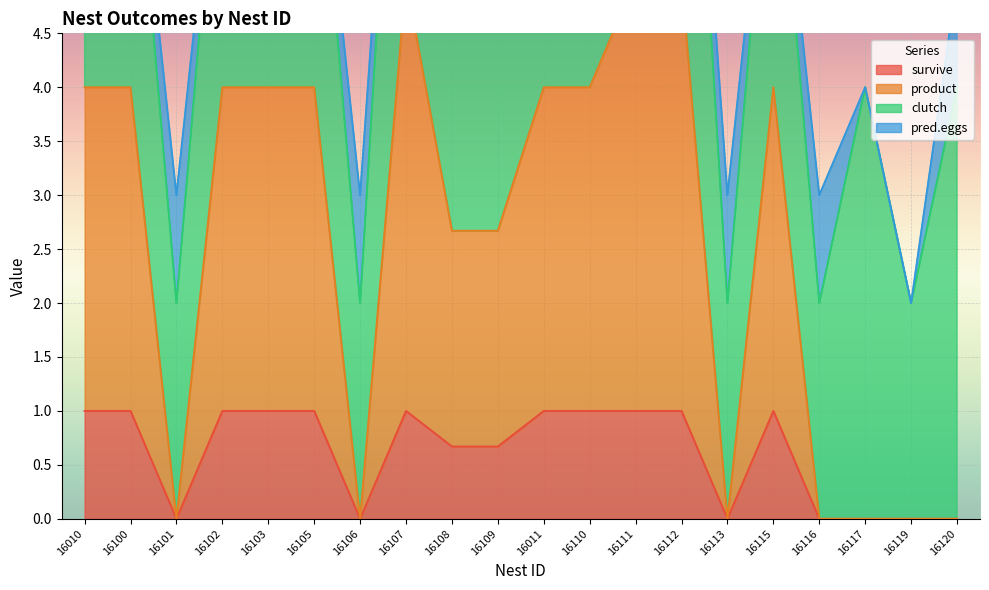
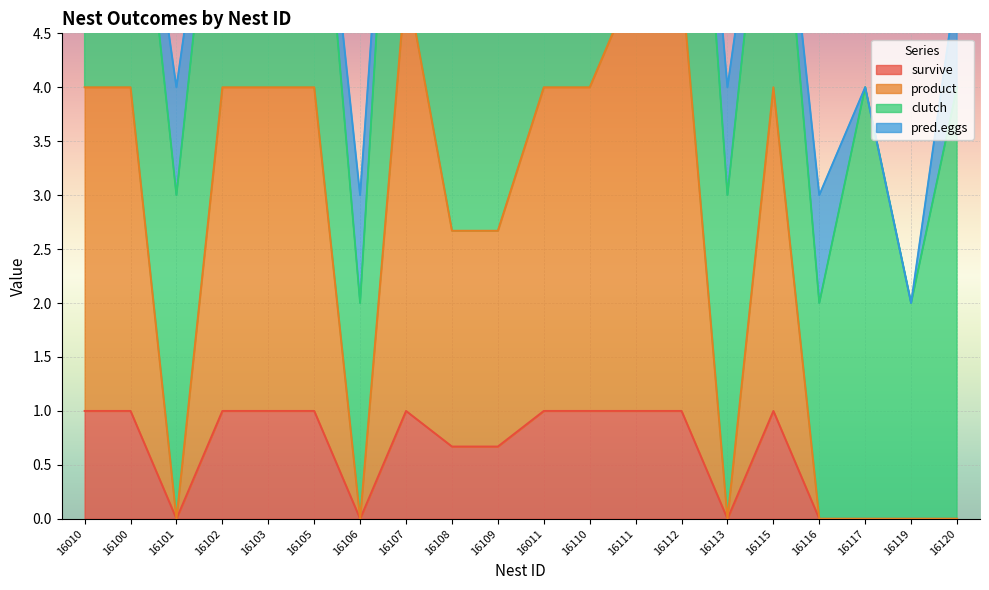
clutch, 16101: 2 -> 3
clutch, 16113: 2 -> 3
